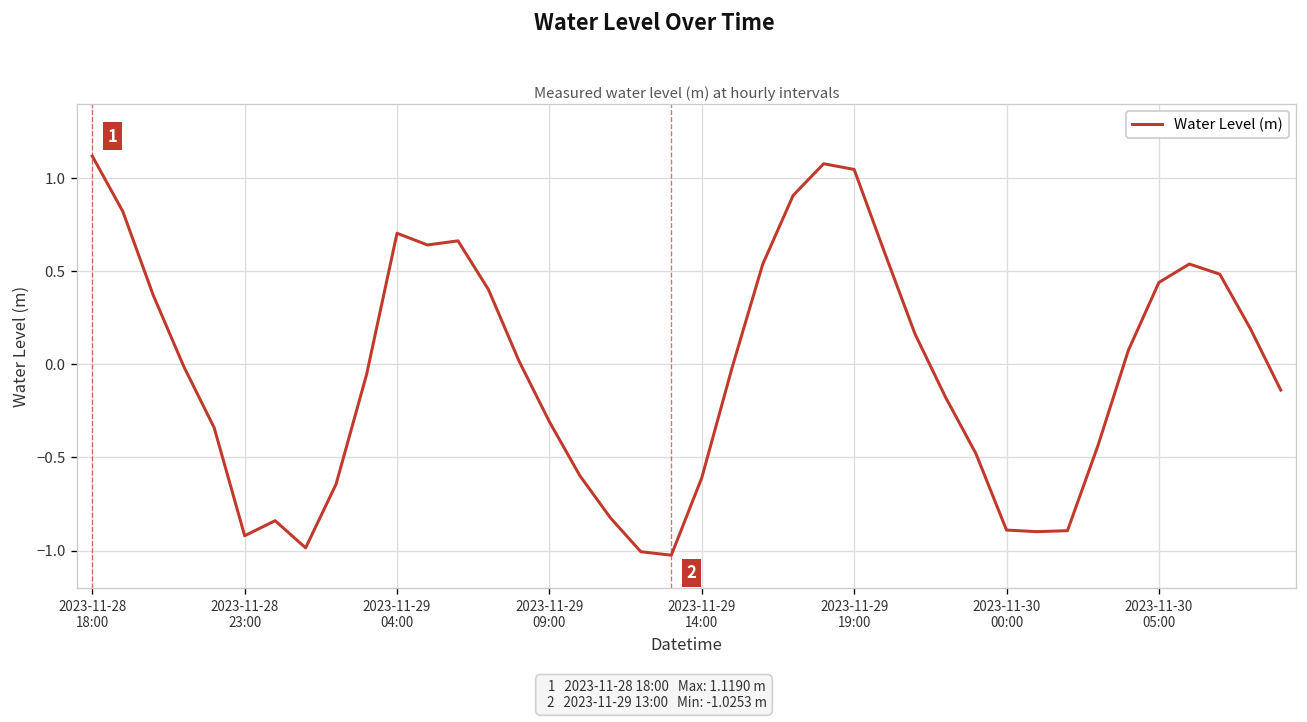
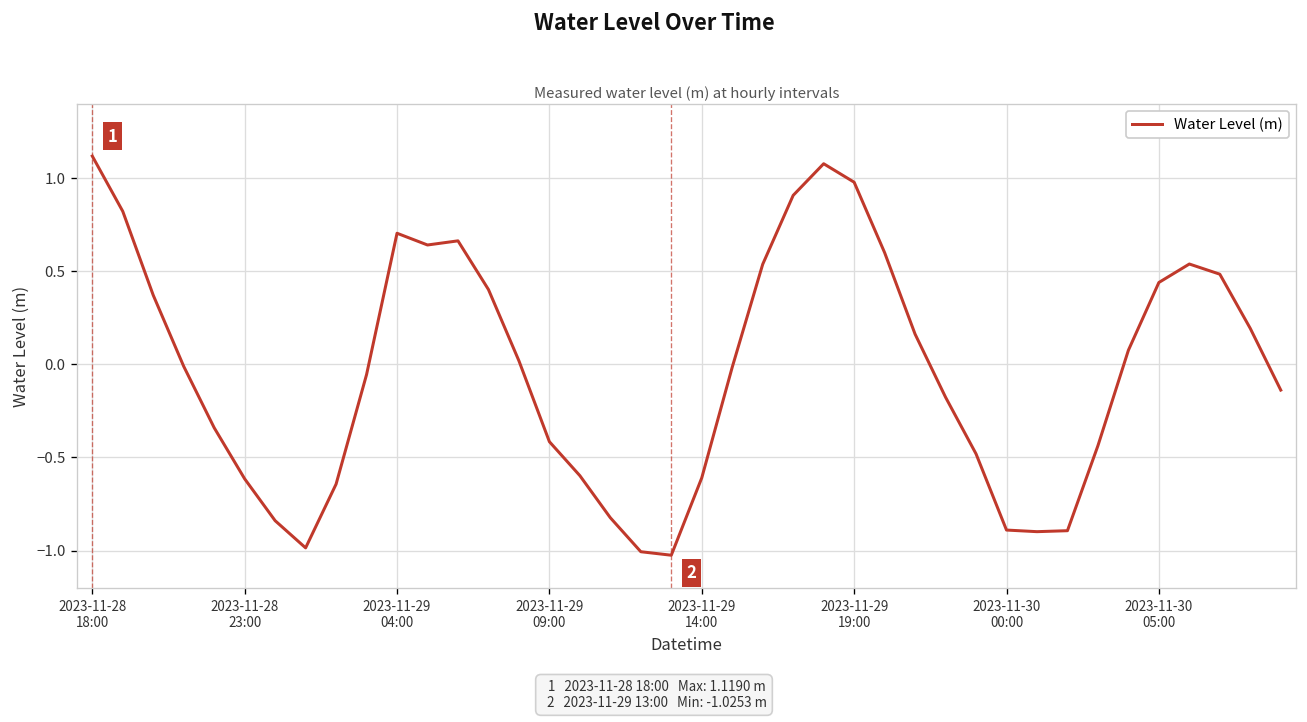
2023-11-28 23:00: -0.92 -> -0.61
2023-11-29 09:00: -0.31 -> -0.42
2023-11-29 19:00: 1.05 -> 0.98
